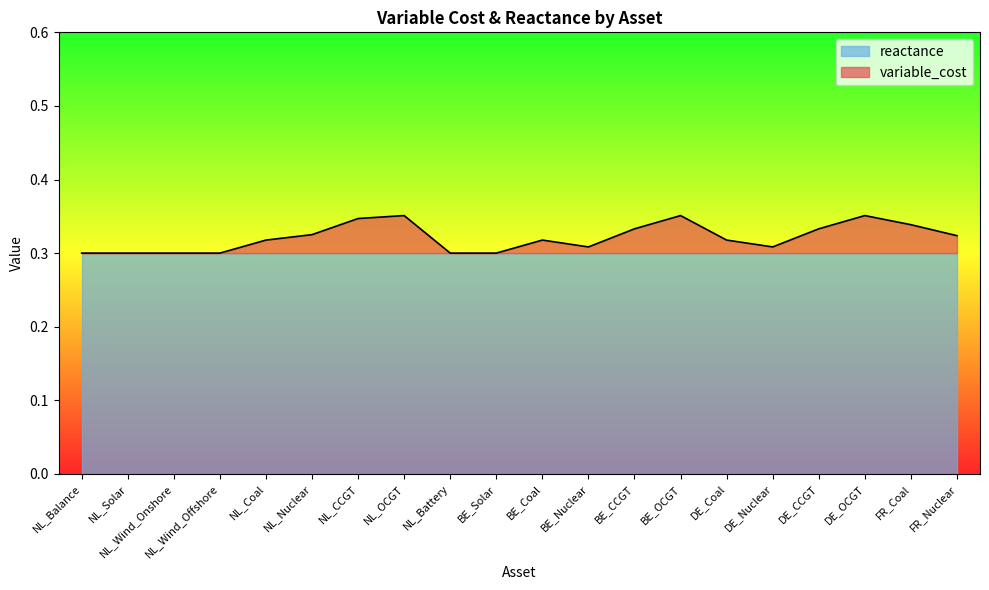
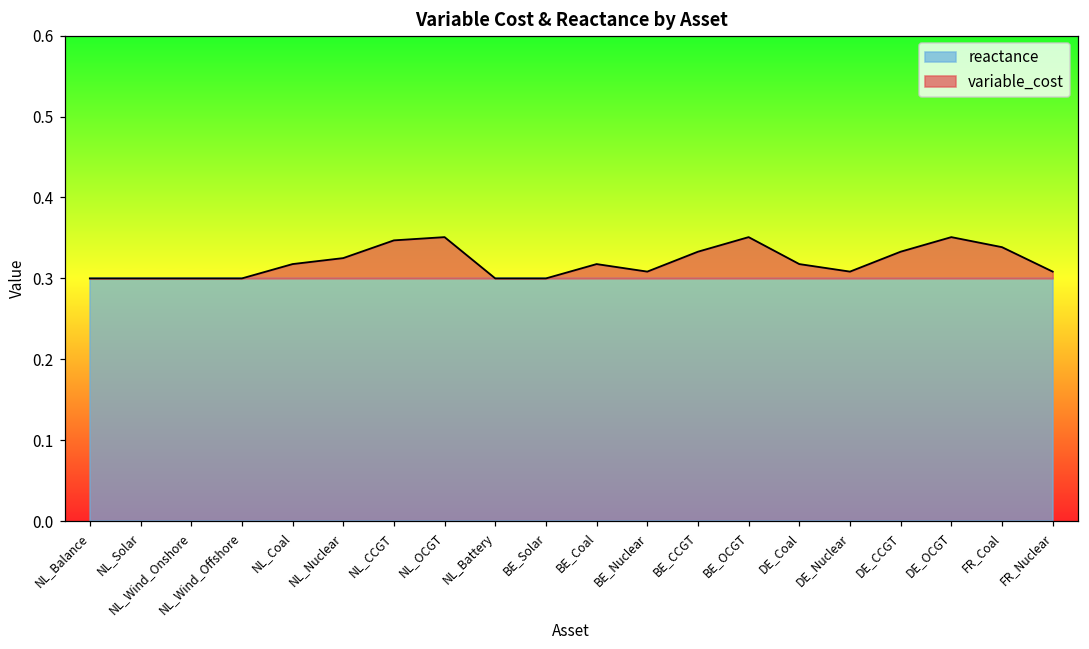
variable_cost, FR_Nuclear: 0.32 -> 0.31
